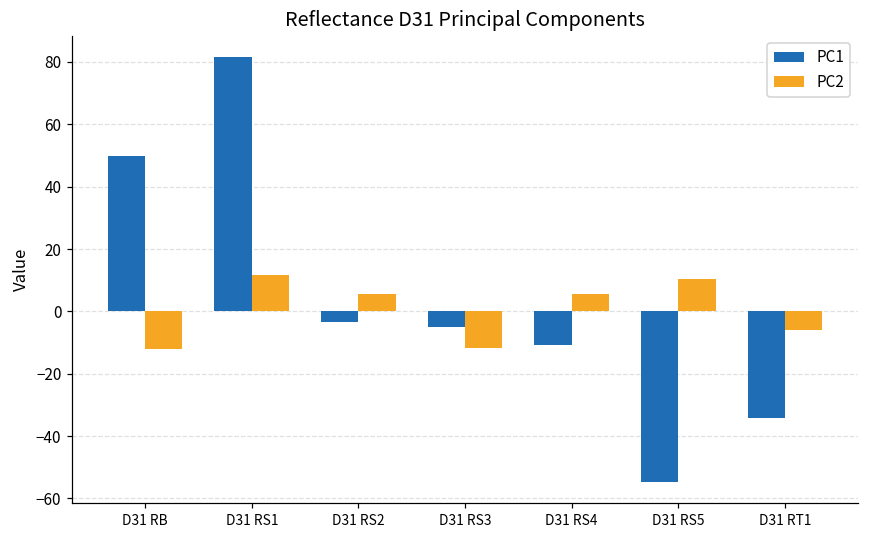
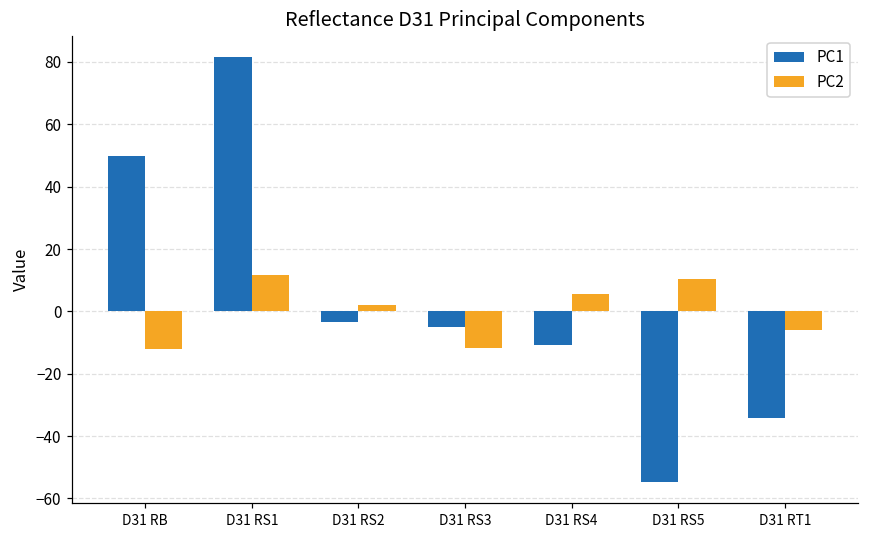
PC2, D31 RS2: 6 -> 2
